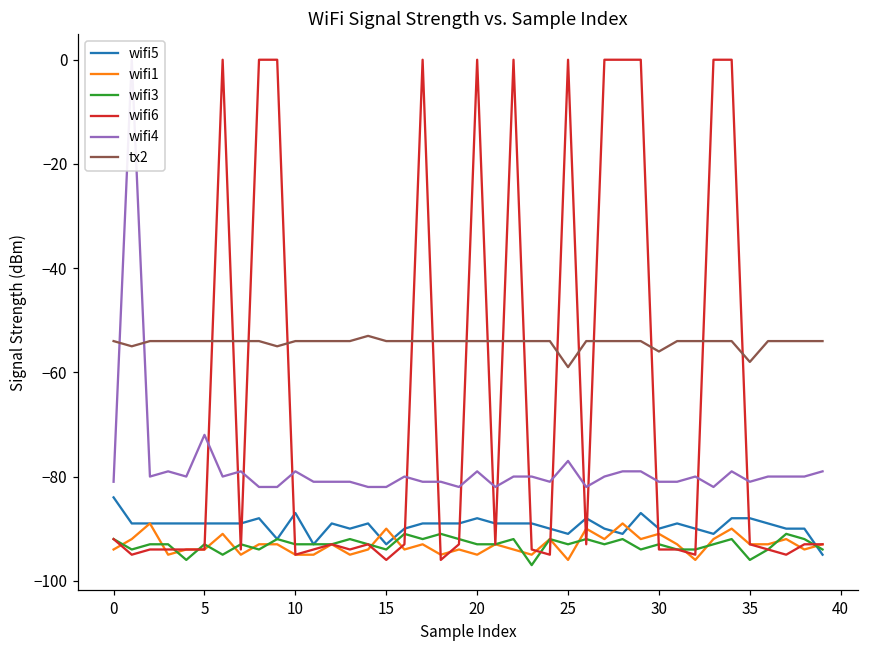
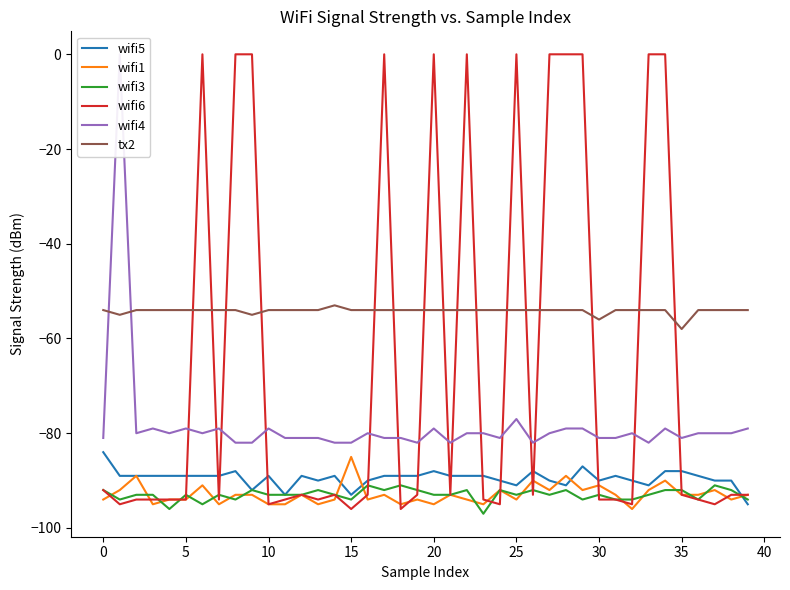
wifi4, 5: -72 -> -79
wifi5, 10: -87 -> -89
wifi1, 15: -90 -> -85
wifi1, 25: -96 -> -94
tx2, 25: -59 -> -54
wifi3, 35: -96 -> -92
